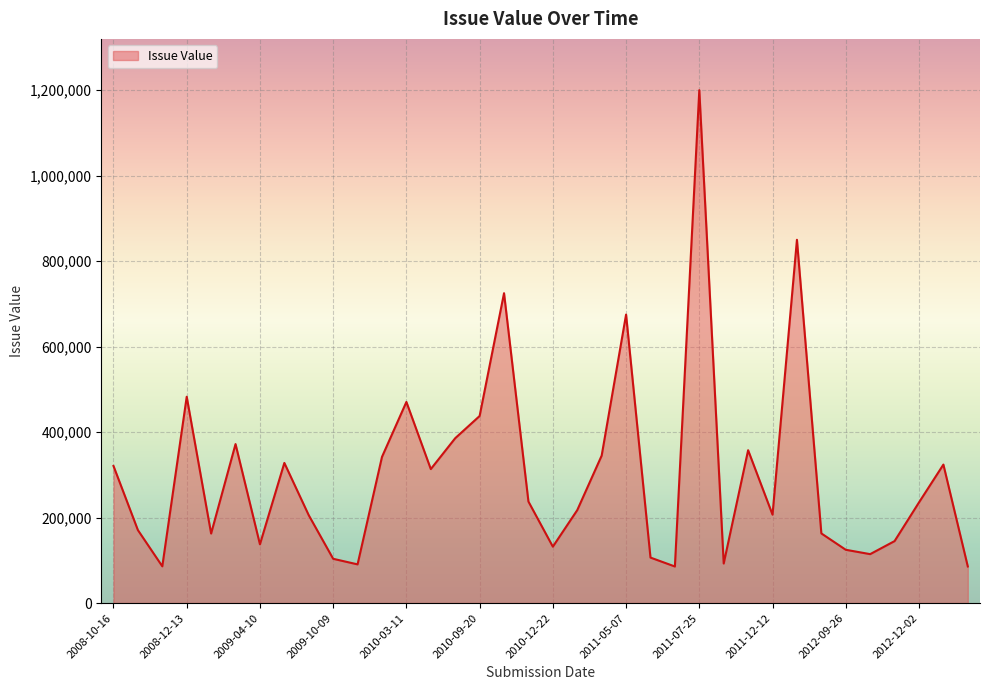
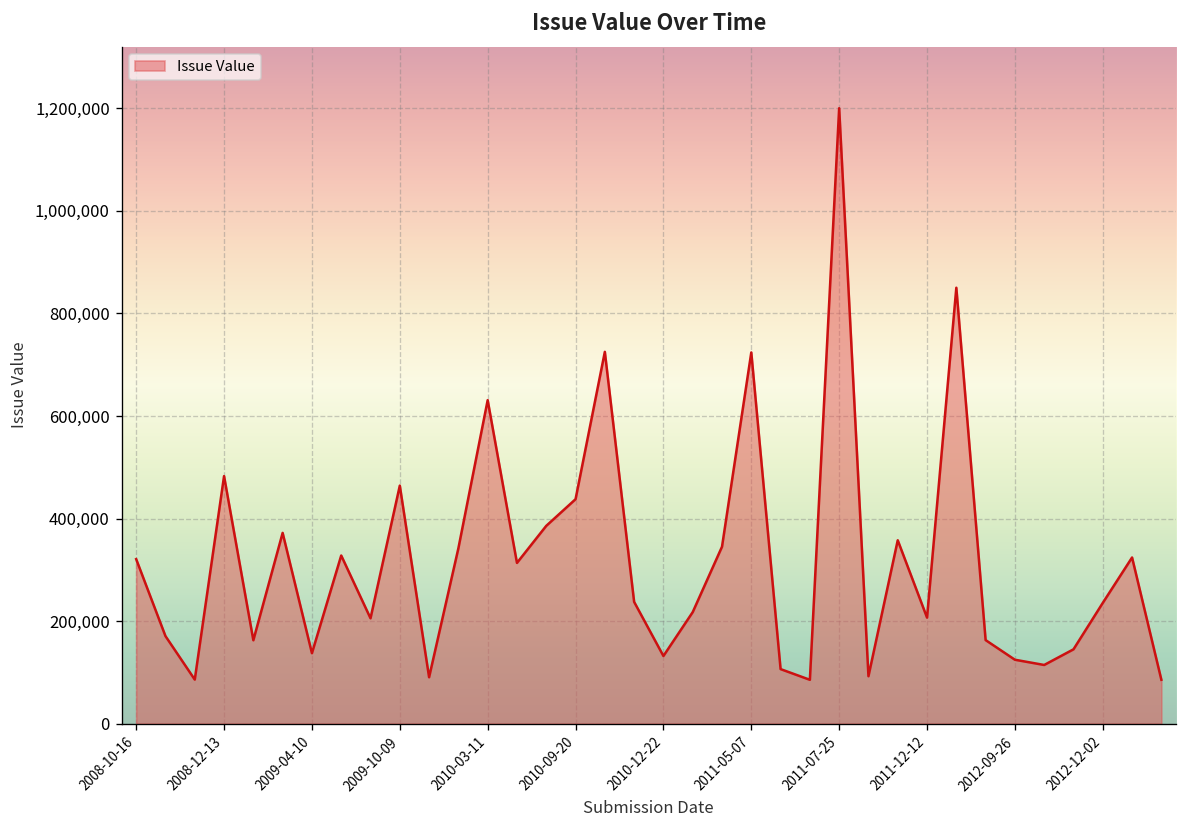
2009-10-09: 100,000 -> 460,000
2010-03-11: 470,000 -> 630,000
2011-05-07: 680,000 -> 720,000
